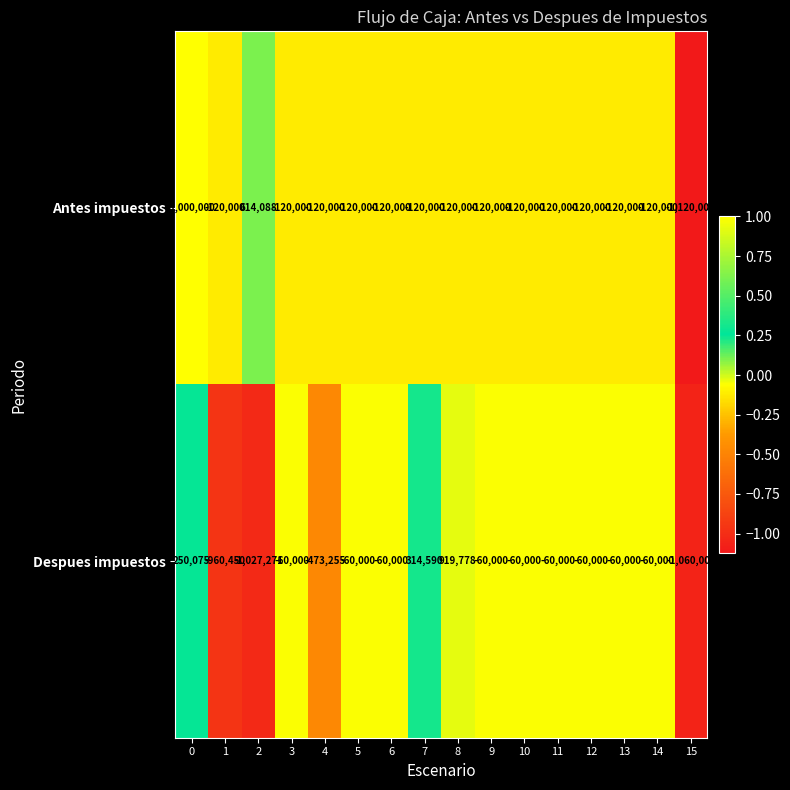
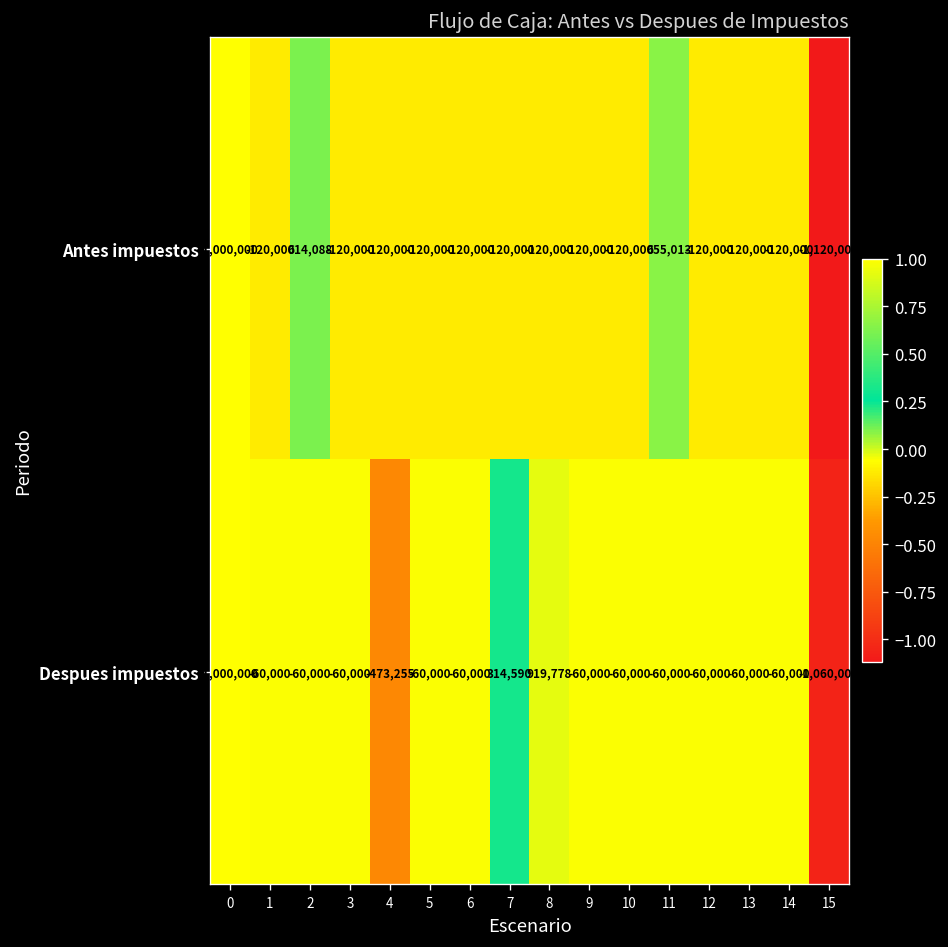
Antes impuestos, 11: -120,000 -> 655,013
Despues impuestos, 0: 250,075 -> 1,000,000
Despues impuestos, 1: -960,450 -> -60,000
Despues impuestos, 2: -1,027,271 -> -60,000
